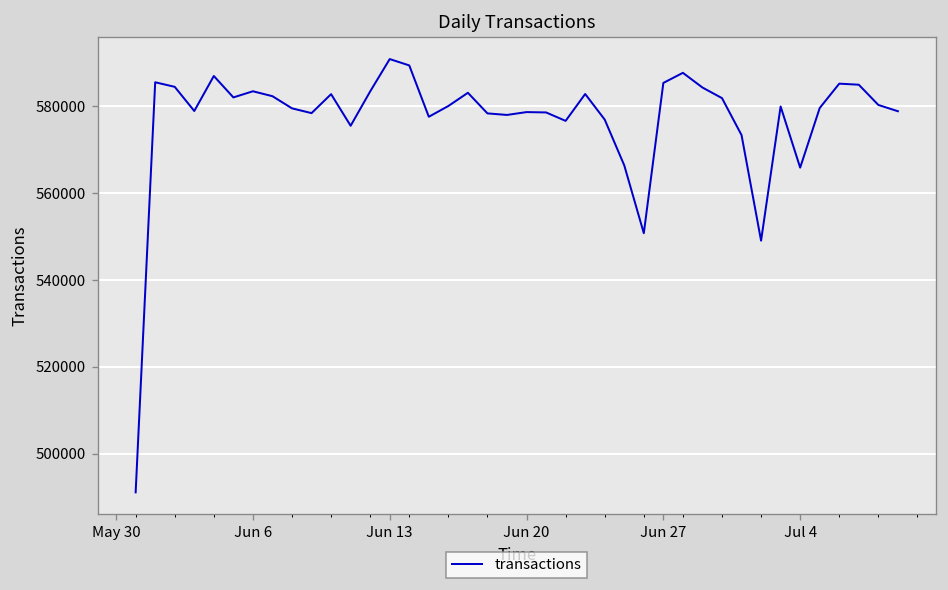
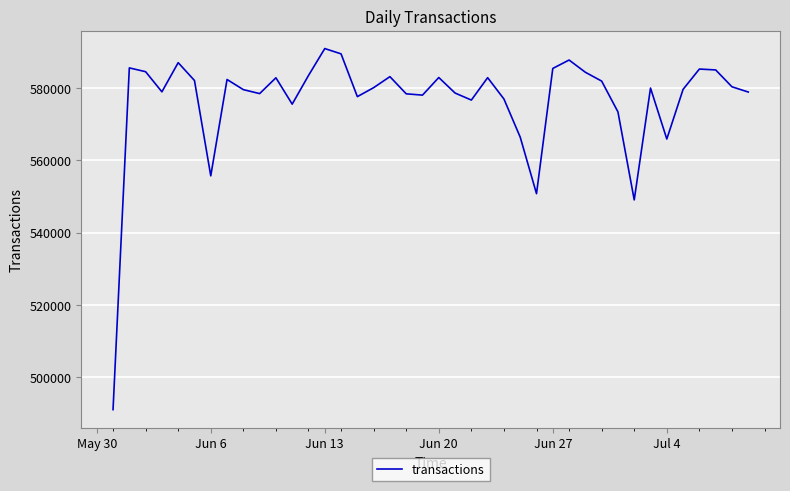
Jun 6: 583000 -> 556000
Jun 20: 579000 -> 583000
